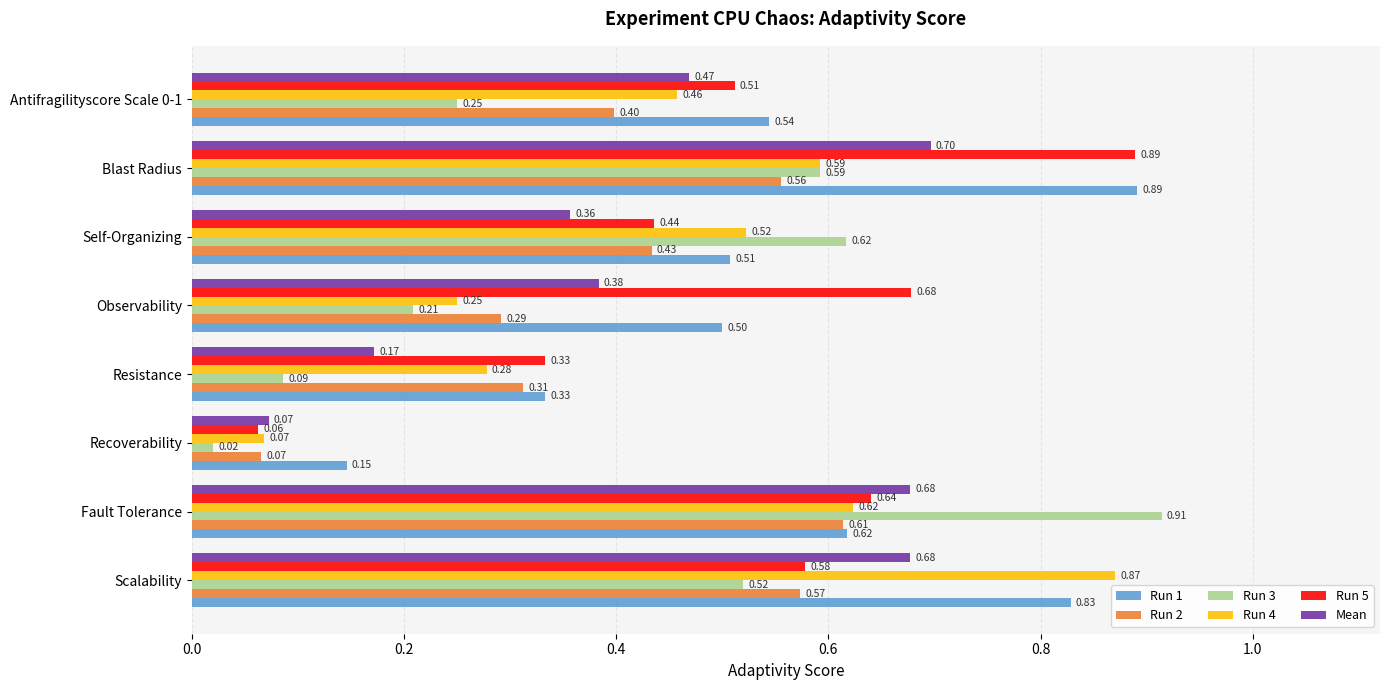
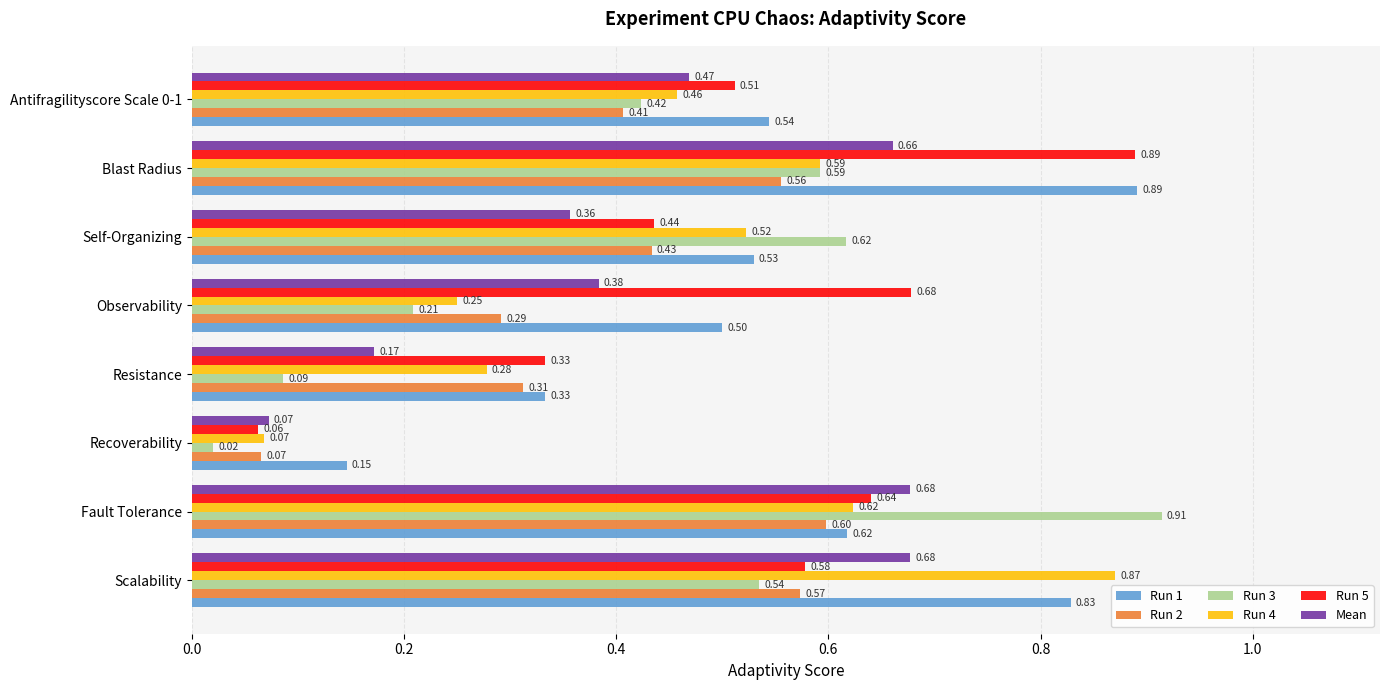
Run 3, Antifragilityscore Scale 0-1: 0.25 -> 0.42
Run 2, Antifragilityscore Scale 0-1: 0.40 -> 0.41
Mean, Blast Radius: 0.70 -> 0.66
Run 1, Self-Organizing: 0.51 -> 0.53
Run 2, Fault Tolerance: 0.61 -> 0.60
Run 3, Scalability: 0.52 -> 0.54
